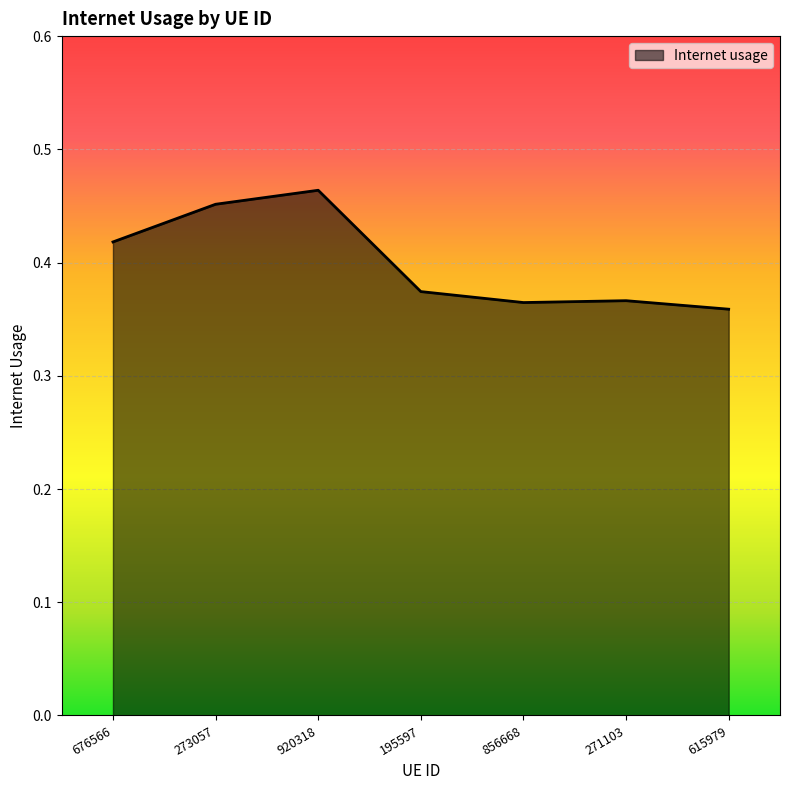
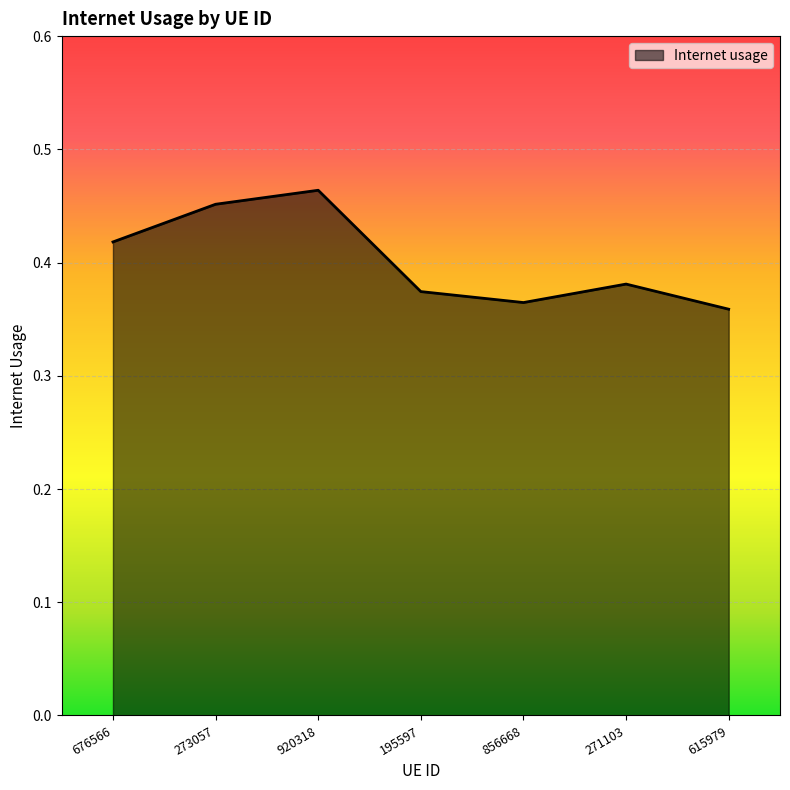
271103: 0.366 -> 0.381
